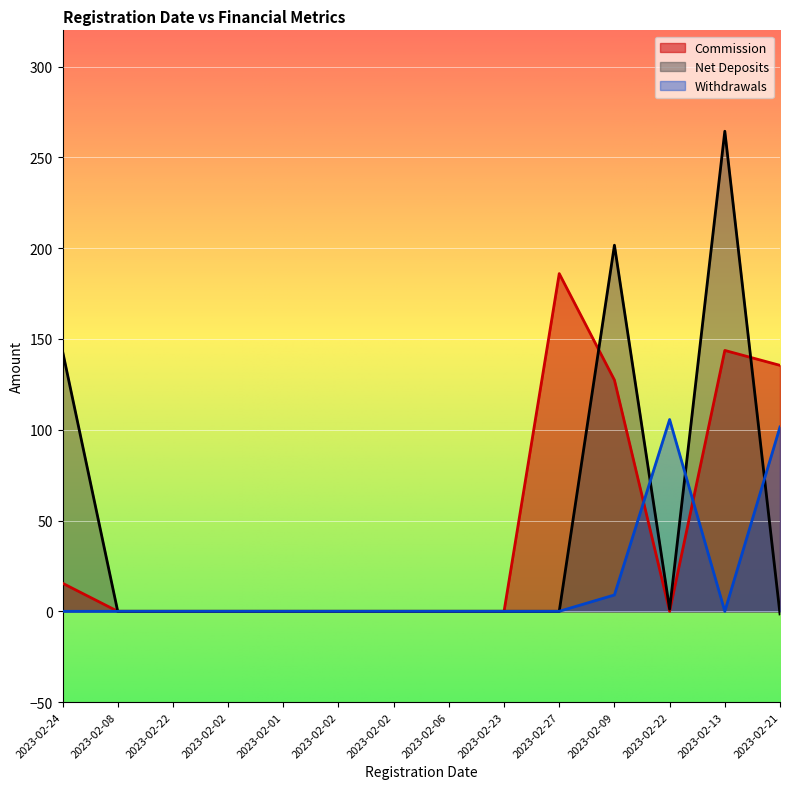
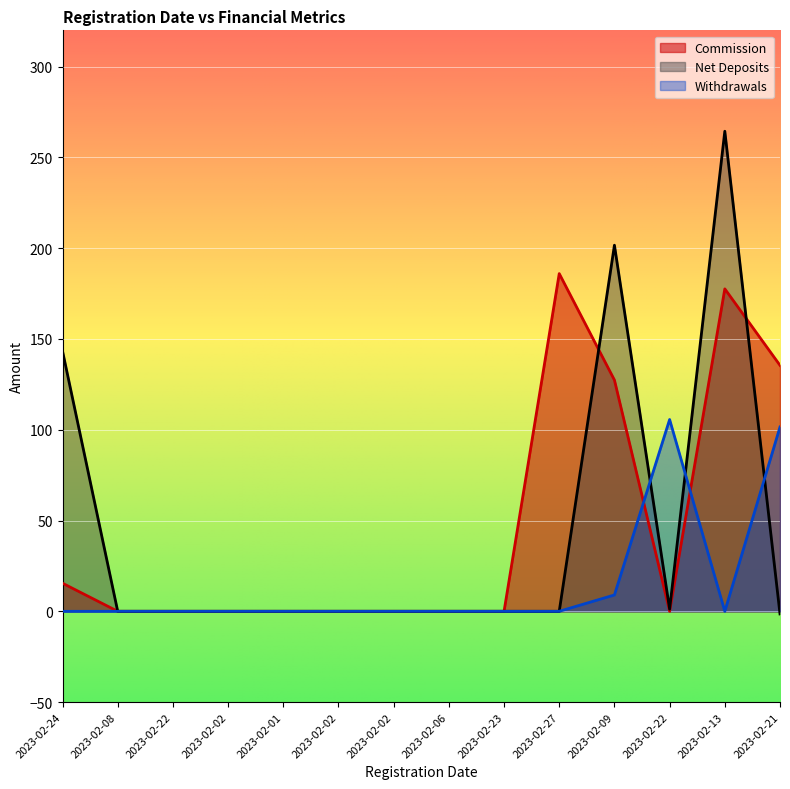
Commission, 2023-02-13: 144 -> 178
